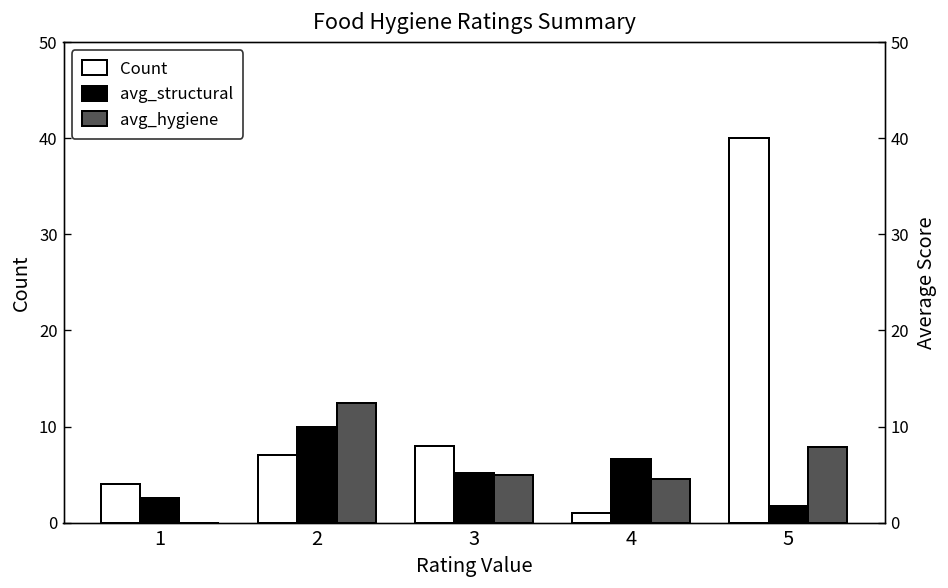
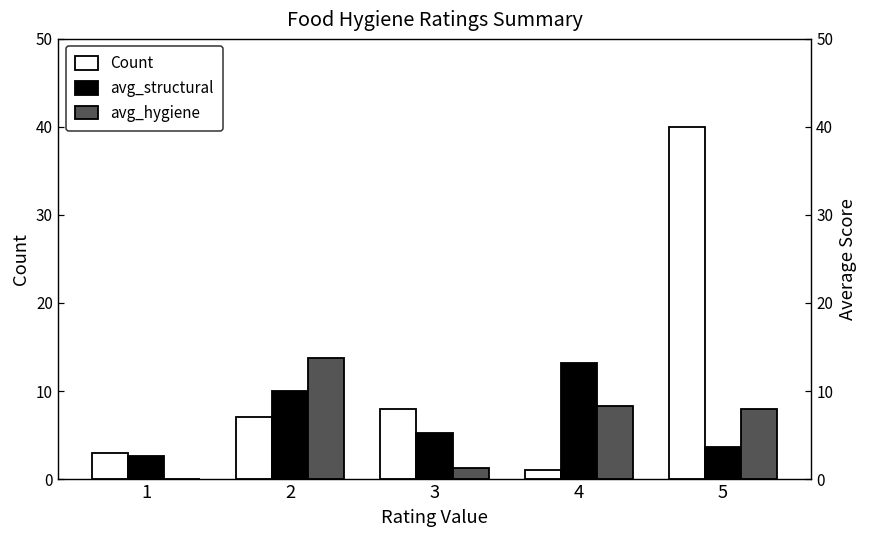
Count, 1: 4 -> 3
avg_hygiene, 2: 13 -> 14
avg_hygiene, 3: 5 -> 1
avg_structural, 4: 7 -> 13
avg_hygiene, 4: 5 -> 8
avg_structural, 5: 2 -> 4
